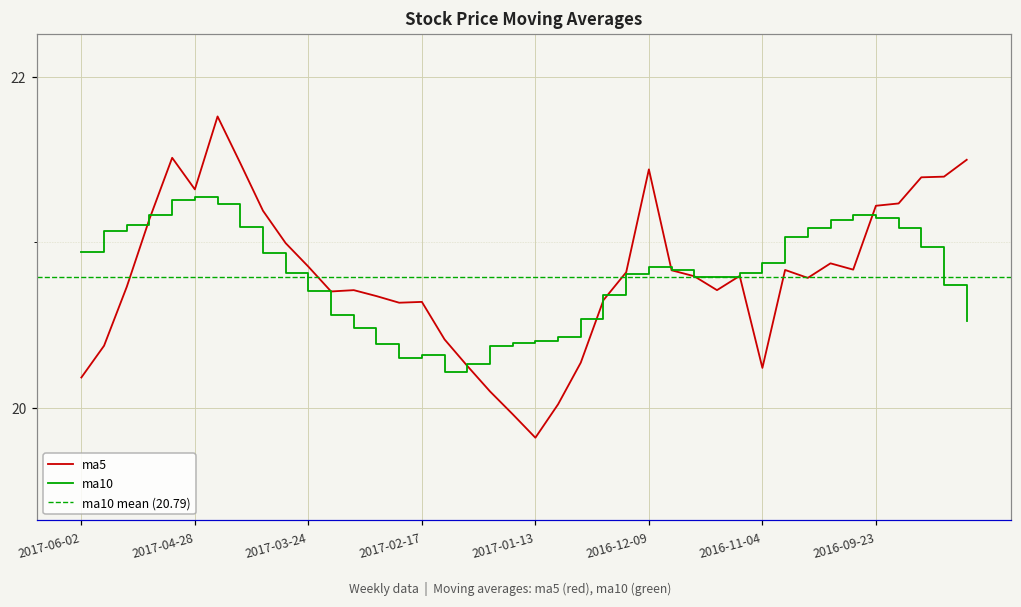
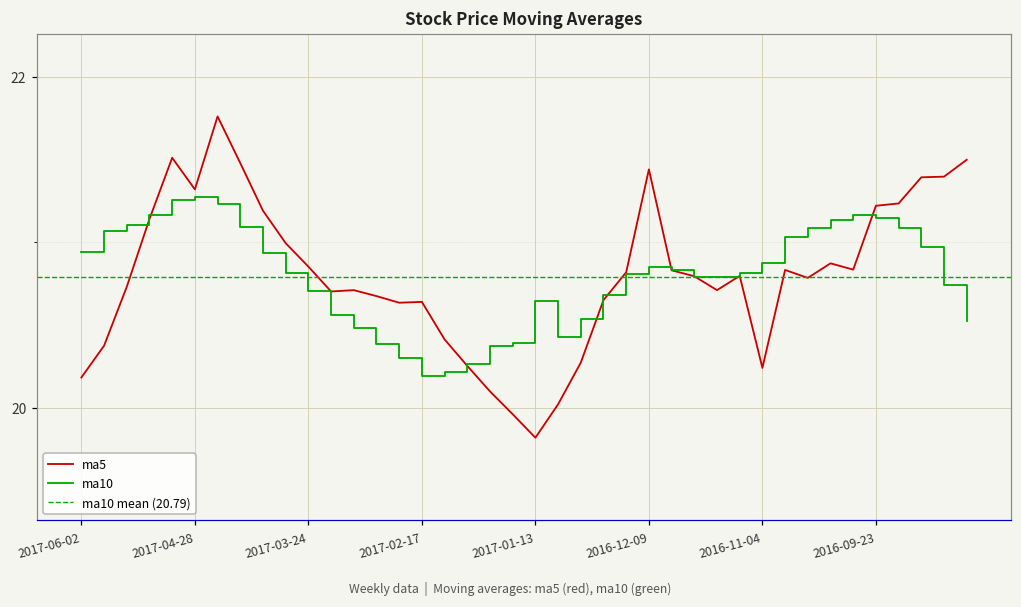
ma10, 2017-02-17: 20.32 -> 20.19
ma10, 2017-01-13: 20.40 -> 20.65
